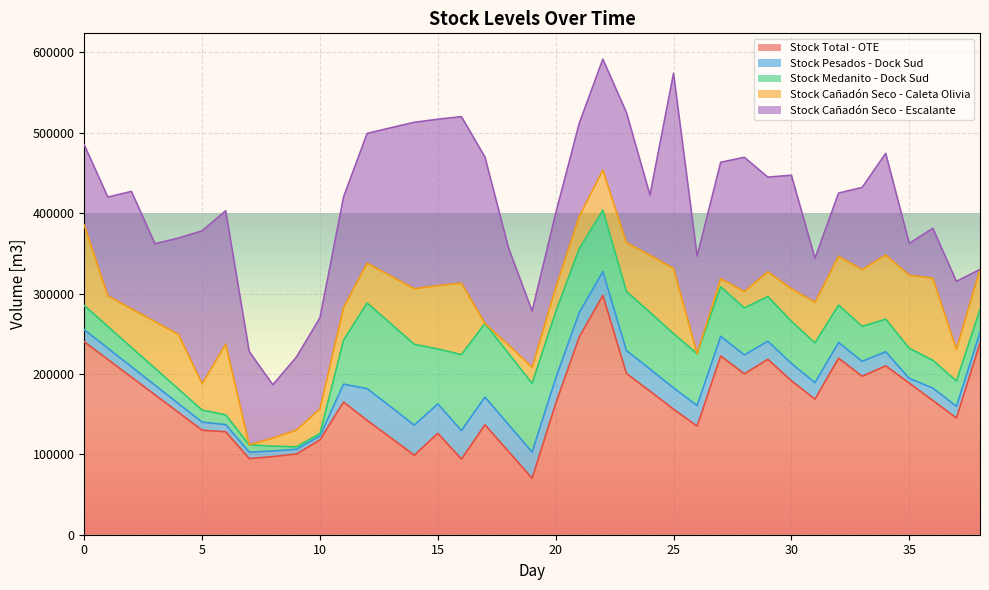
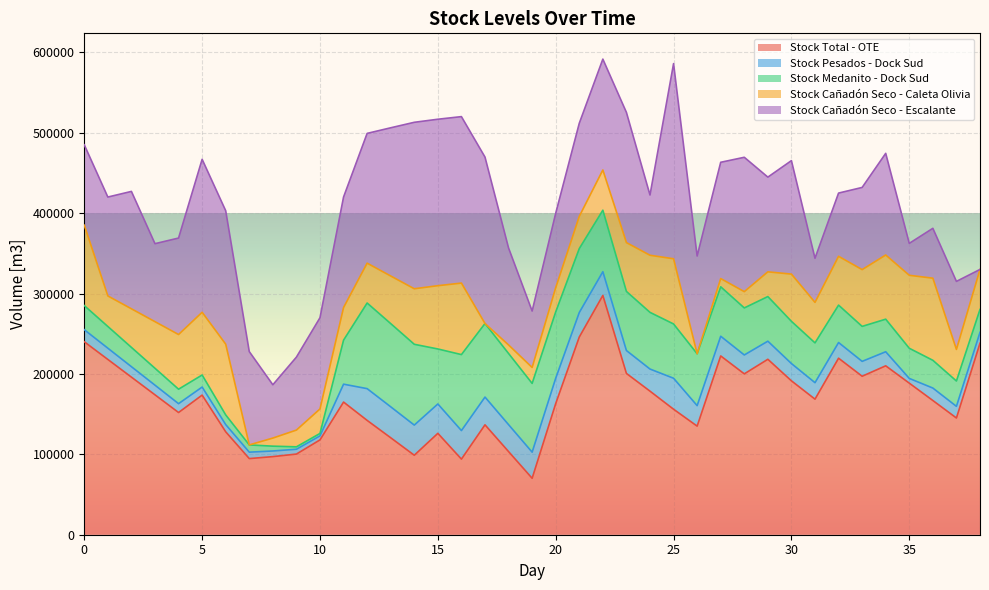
Stock Total - OTE, 5: 130000 -> 170000
Stock Cañadón Seco - Caleta Olivia, 5: 30000 -> 80000
Stock Pesados - Dock Sud, 25: 30000 -> 40000
Stock Cañadón Seco - Caleta Olivia, 30: 40000 -> 60000
